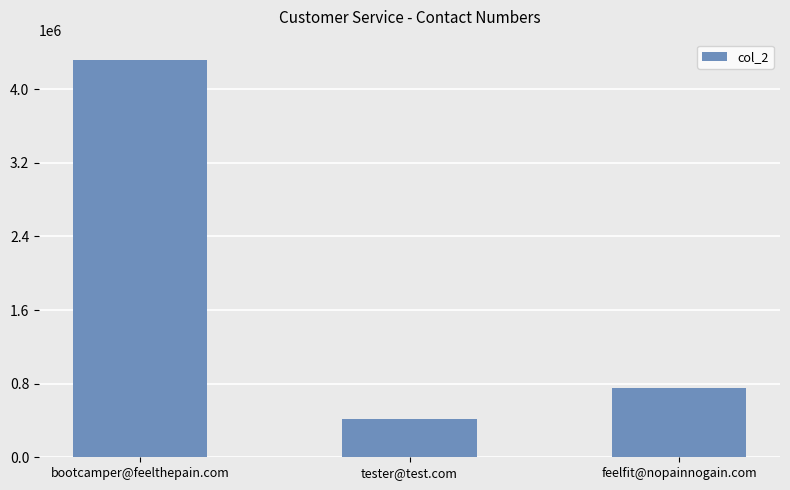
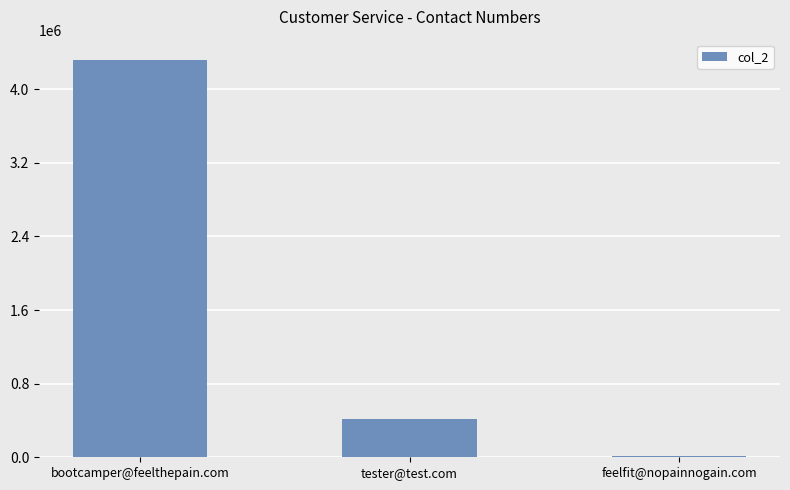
feelfit@nopainnogain.com: 800000 -> 0
